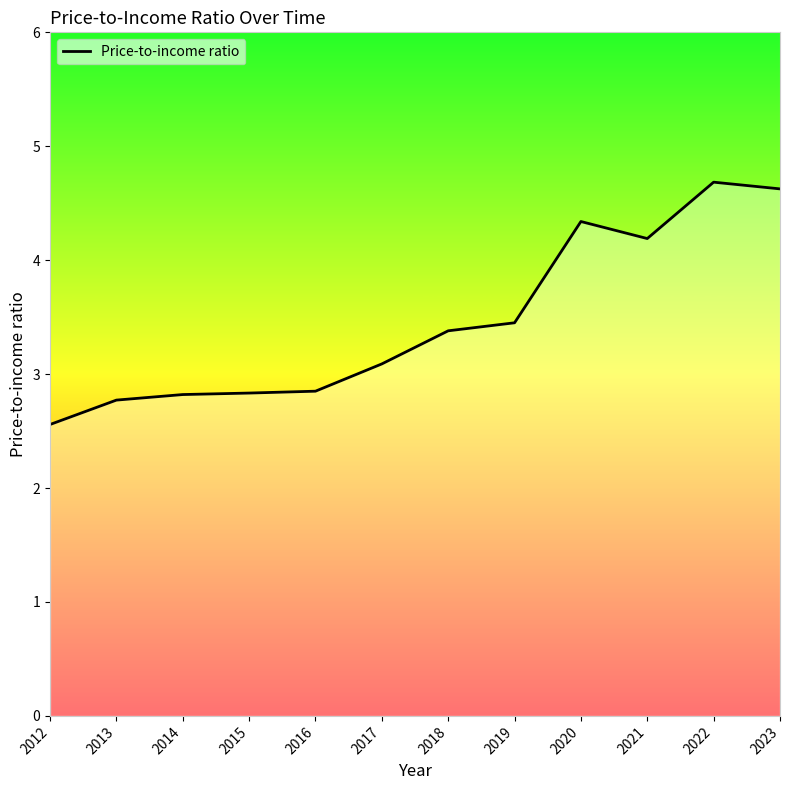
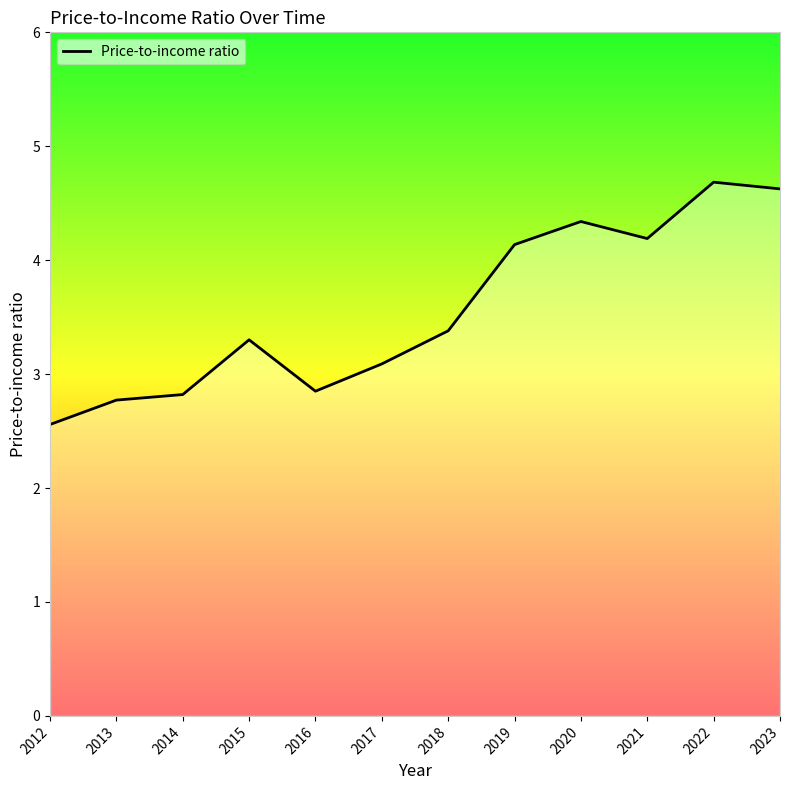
2015: 2.83 -> 3.30
2019: 3.45 -> 4.14
